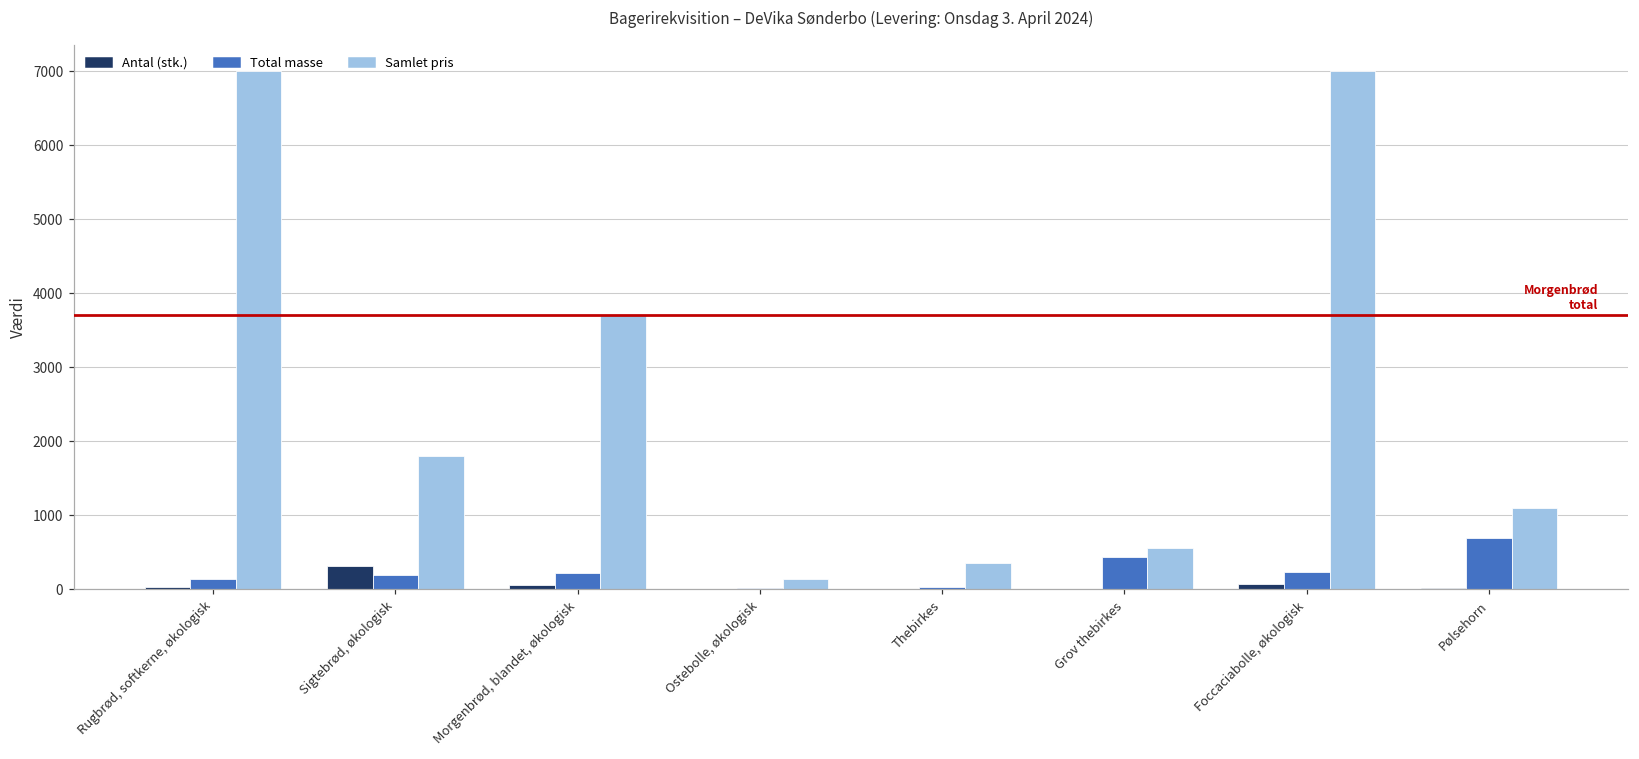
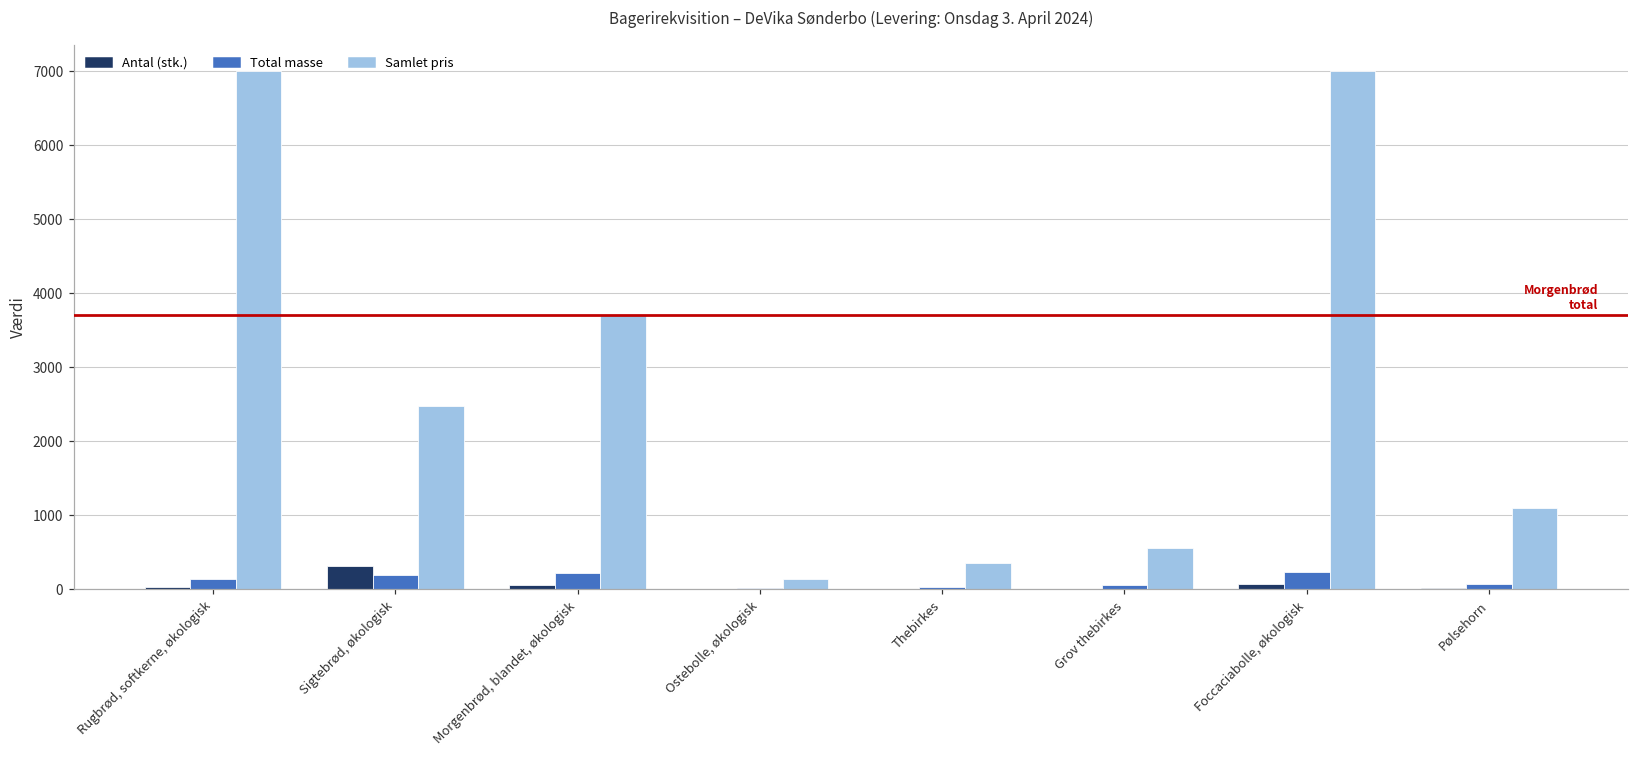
Samlet pris, Sigtebrød, økologisk: 1800 -> 2500
Total masse, Grov thebirkes: 400 -> 100
Total masse, Pølsehorn: 700 -> 100
